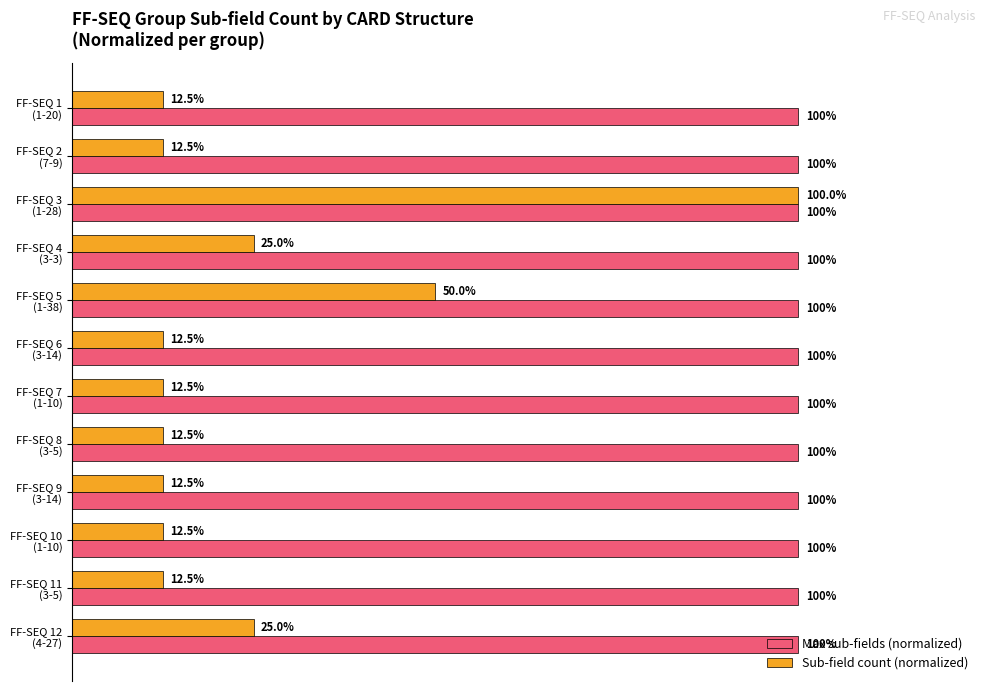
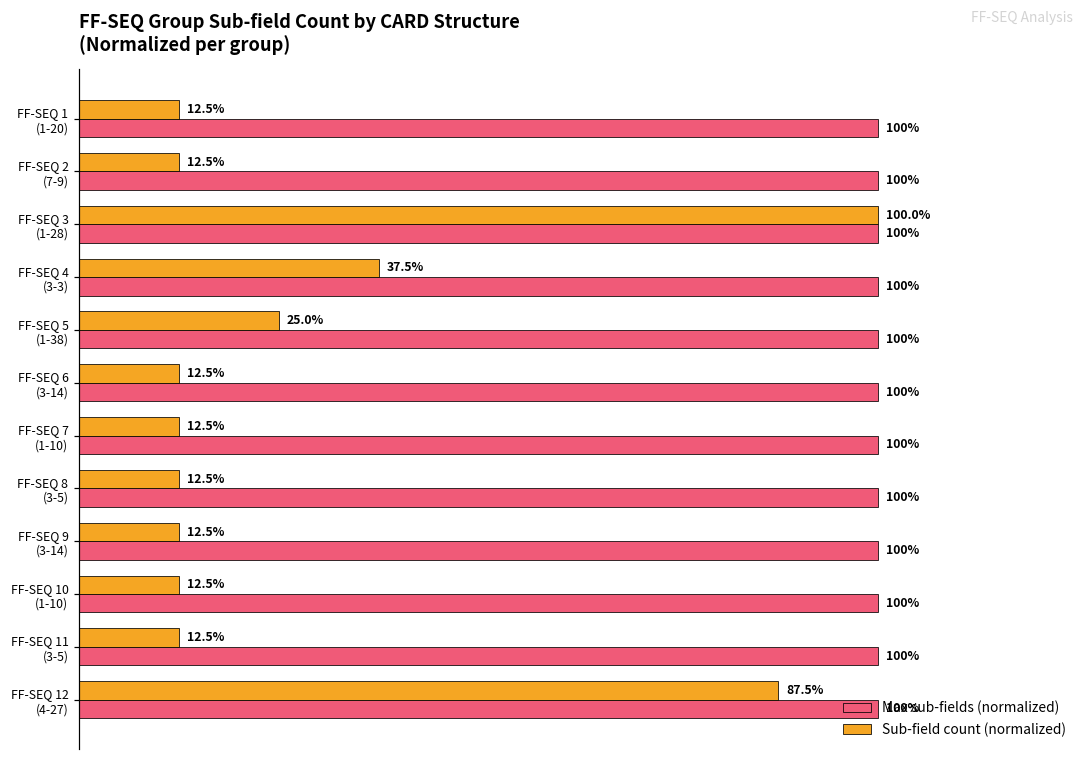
Sub-field count (normalized), FF-SEQ 4 (3-3): 25.0% -> 37.5%
Sub-field count (normalized), FF-SEQ 5 (1-38): 50.0% -> 25.0%
Sub-field count (normalized), FF-SEQ 12 (4-27): 25.0% -> 87.5%
